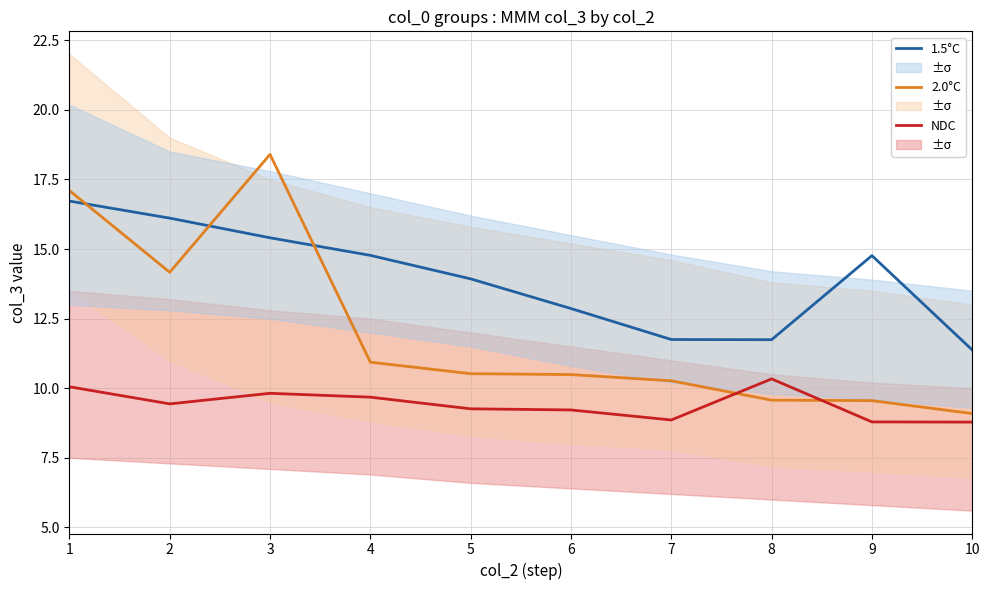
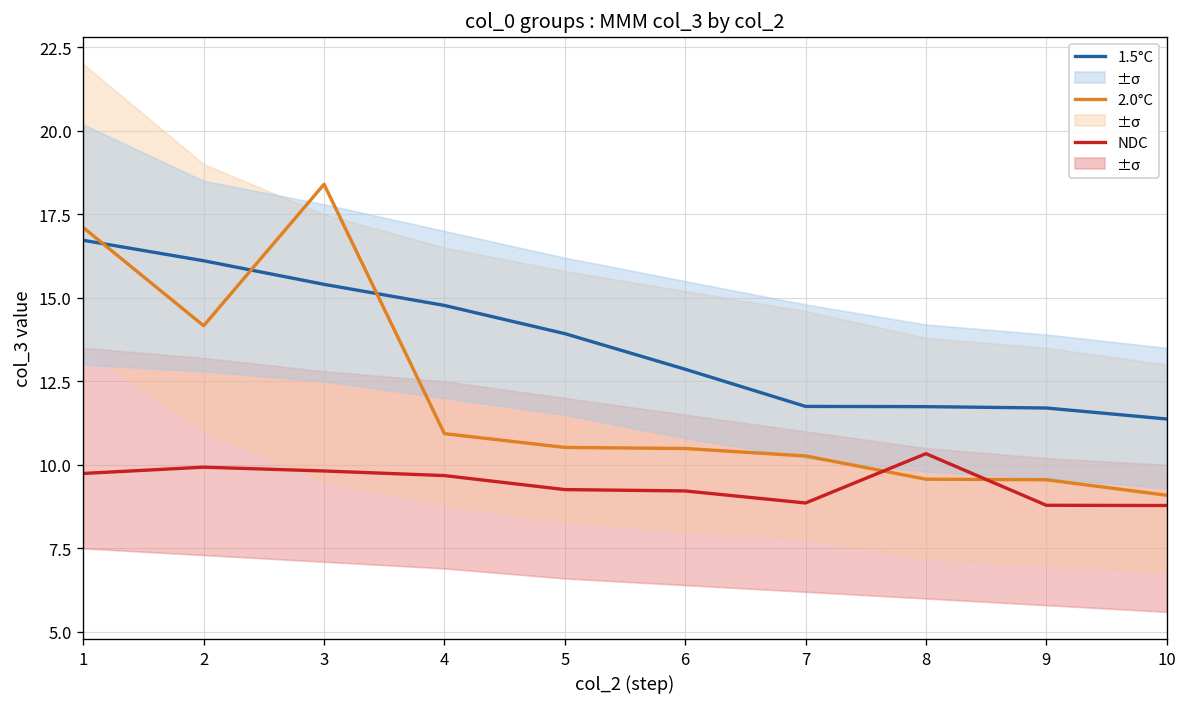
NDC, 1: 10.1 -> 9.7
NDC, 2: 9.4 -> 9.9
1.5°C, 9: 14.8 -> 11.7
